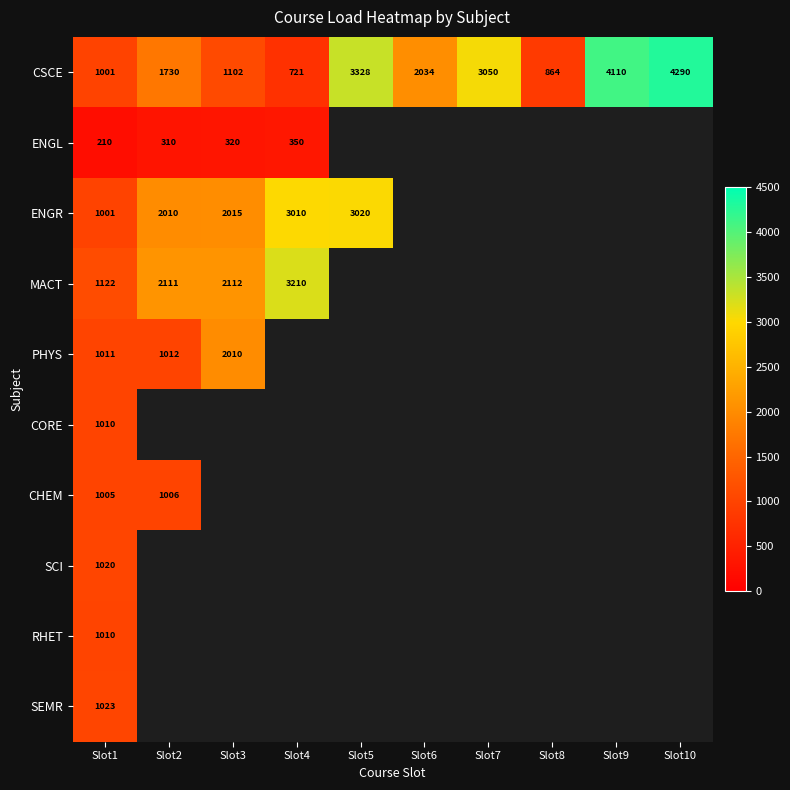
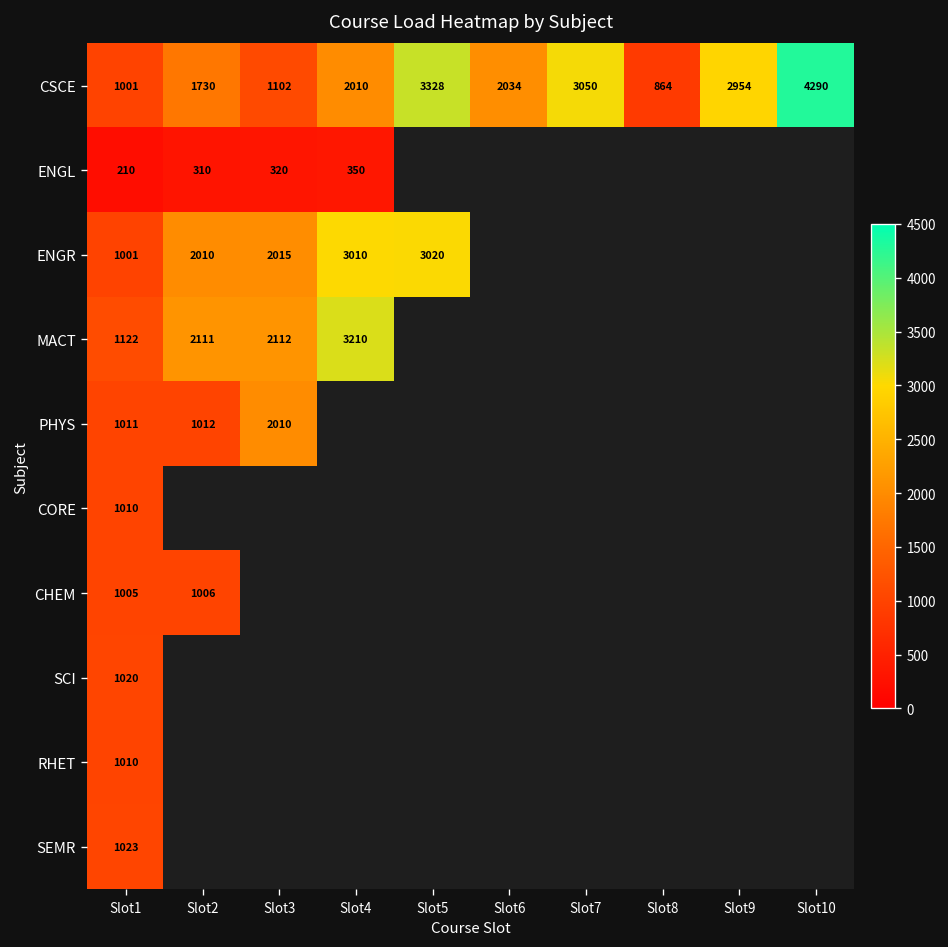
CSCE, Slot4: 721 -> 2010
CSCE, Slot9: 4110 -> 2954
